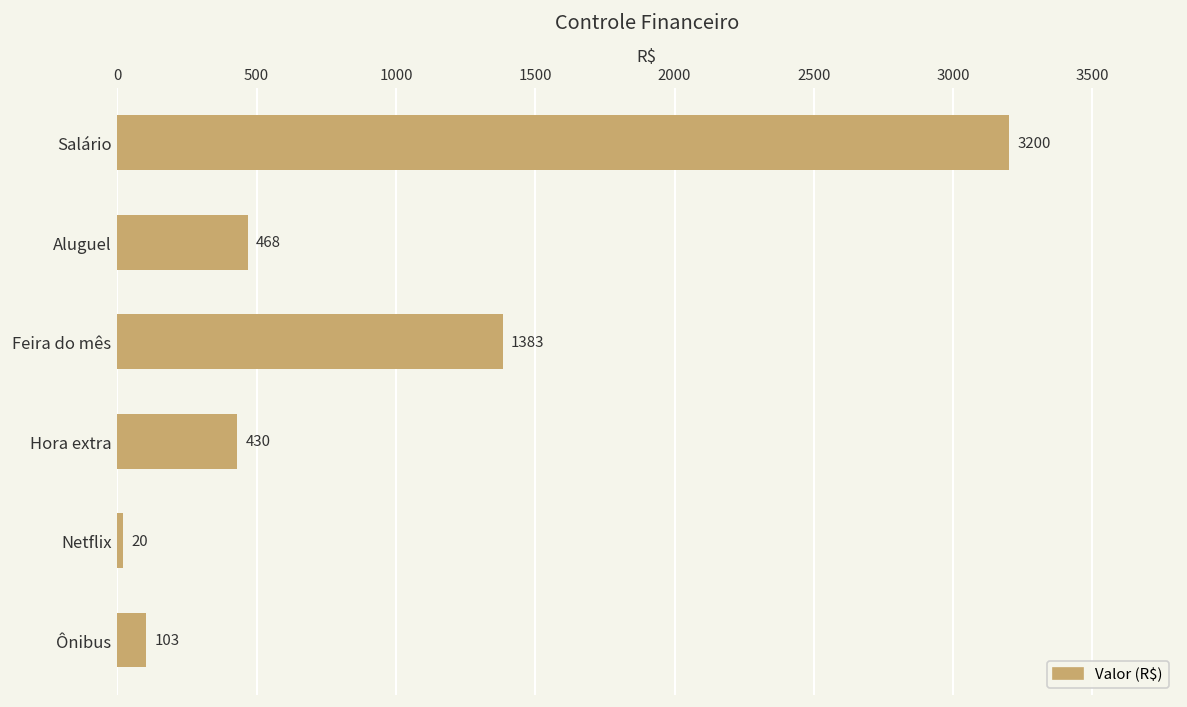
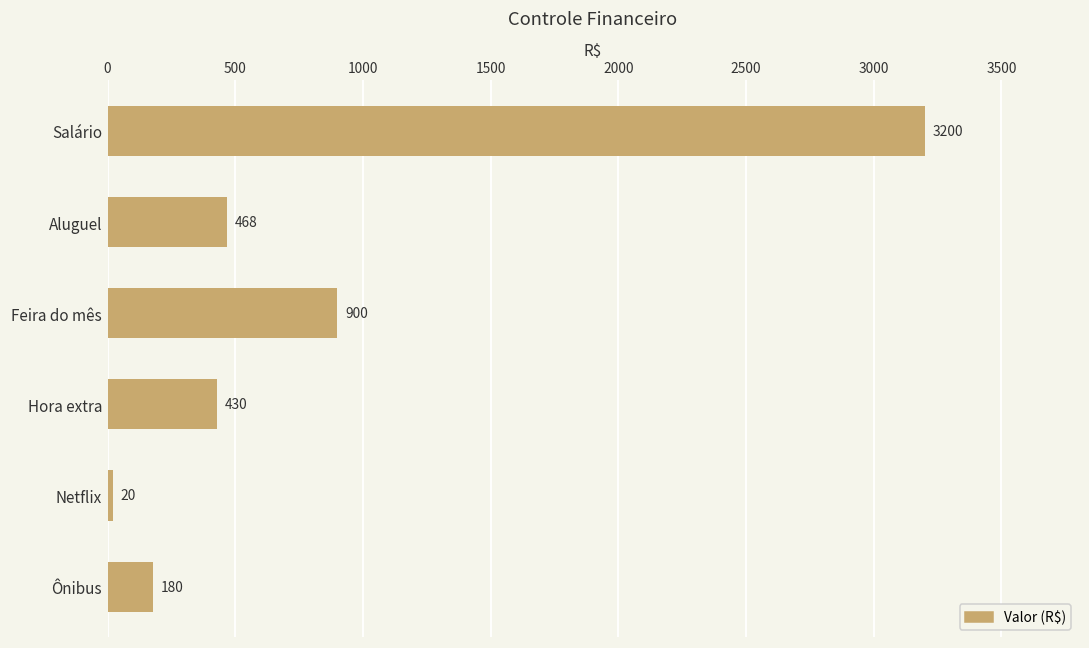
Feira do mês: 1383 -> 900
Ônibus: 103 -> 180
